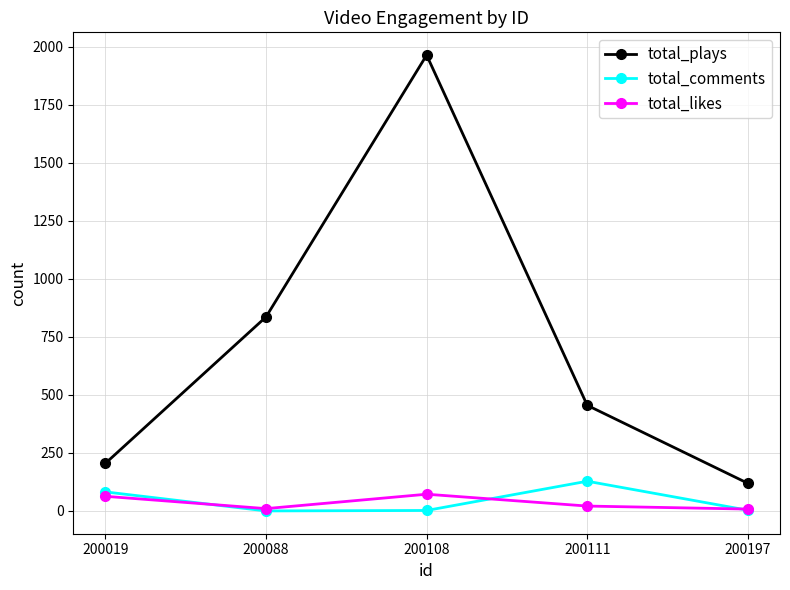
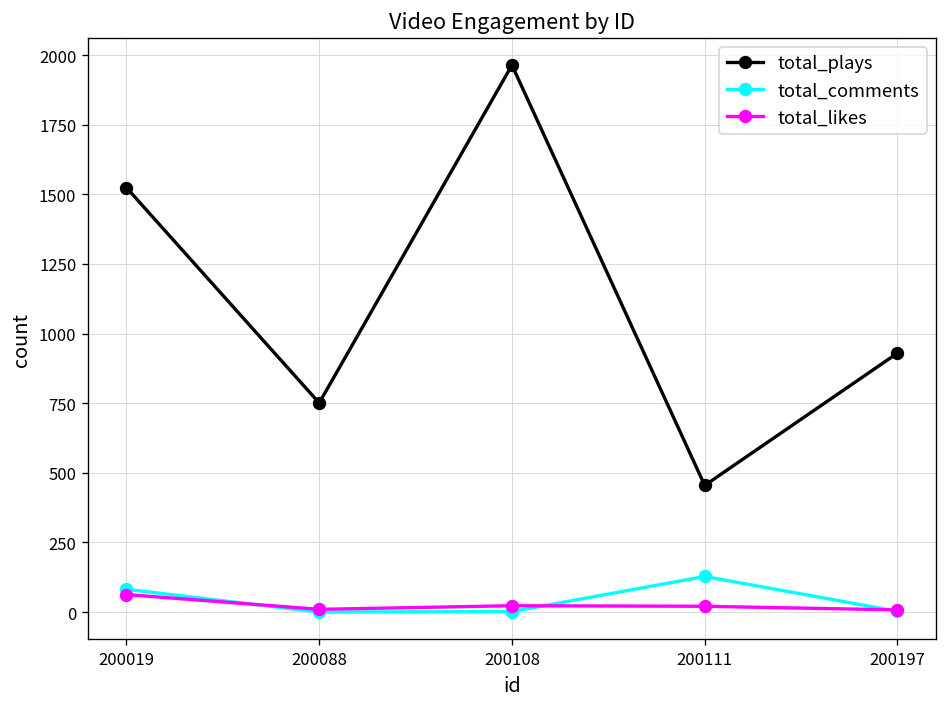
total_plays, 200019: 210 -> 1520
total_plays, 200088: 840 -> 750
total_likes, 200108: 70 -> 20
total_plays, 200197: 120 -> 930
